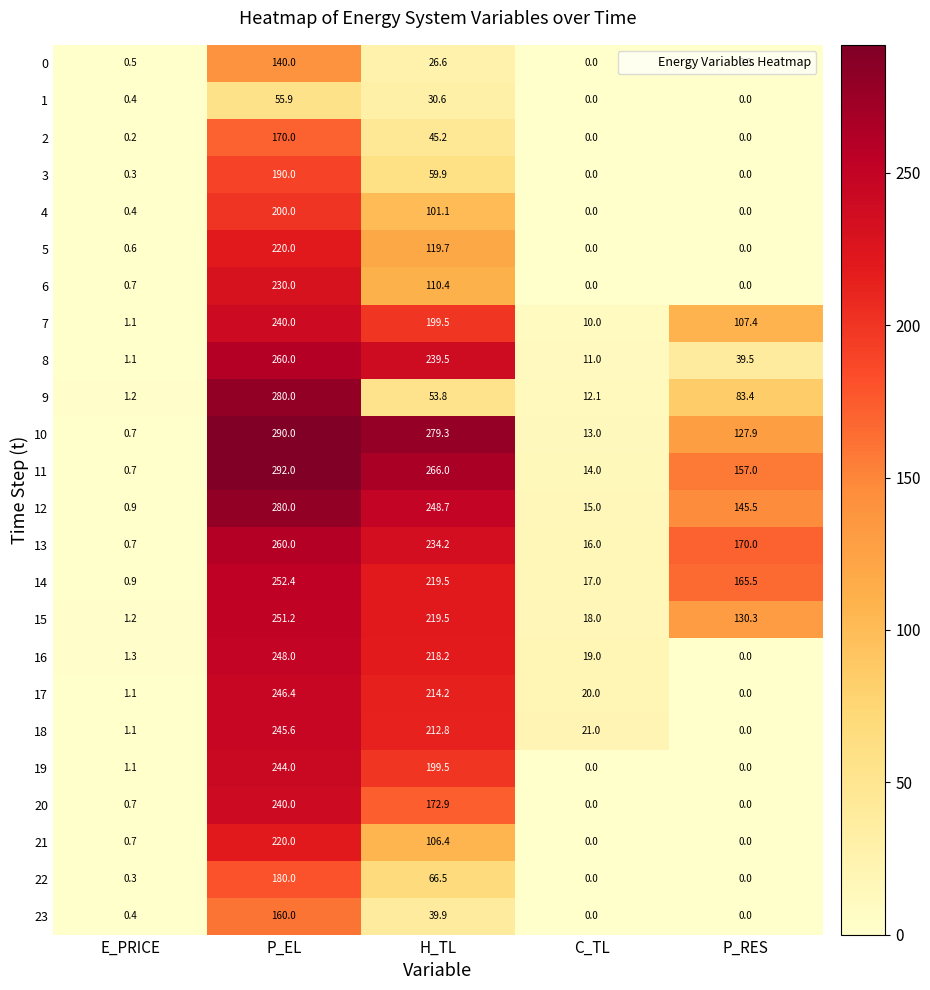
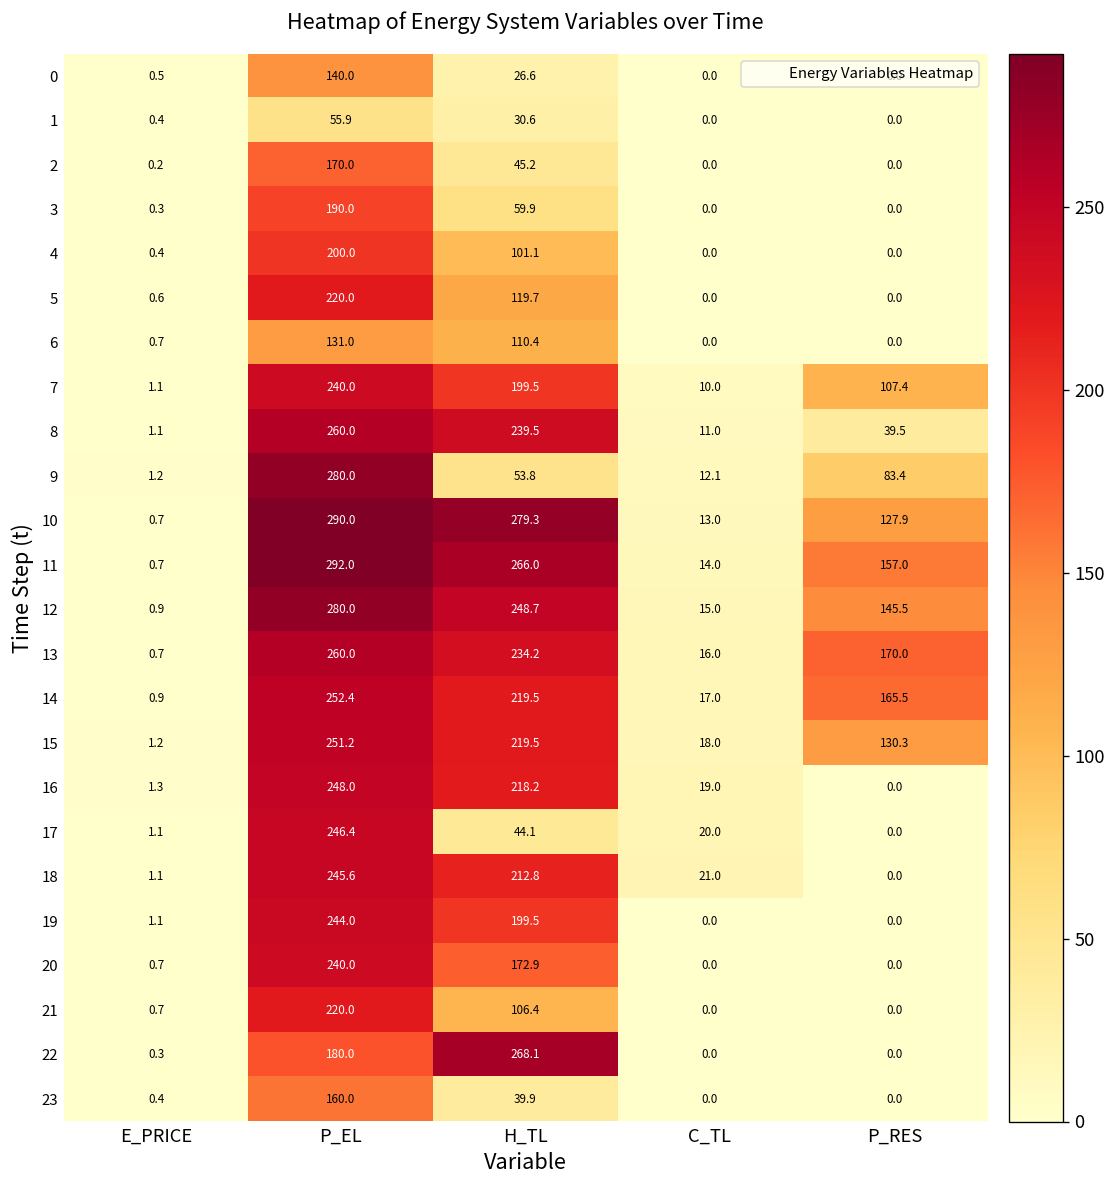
6, P_EL: 230.0 -> 131.0
17, H_TL: 214.2 -> 44.1
22, H_TL: 66.5 -> 268.1
